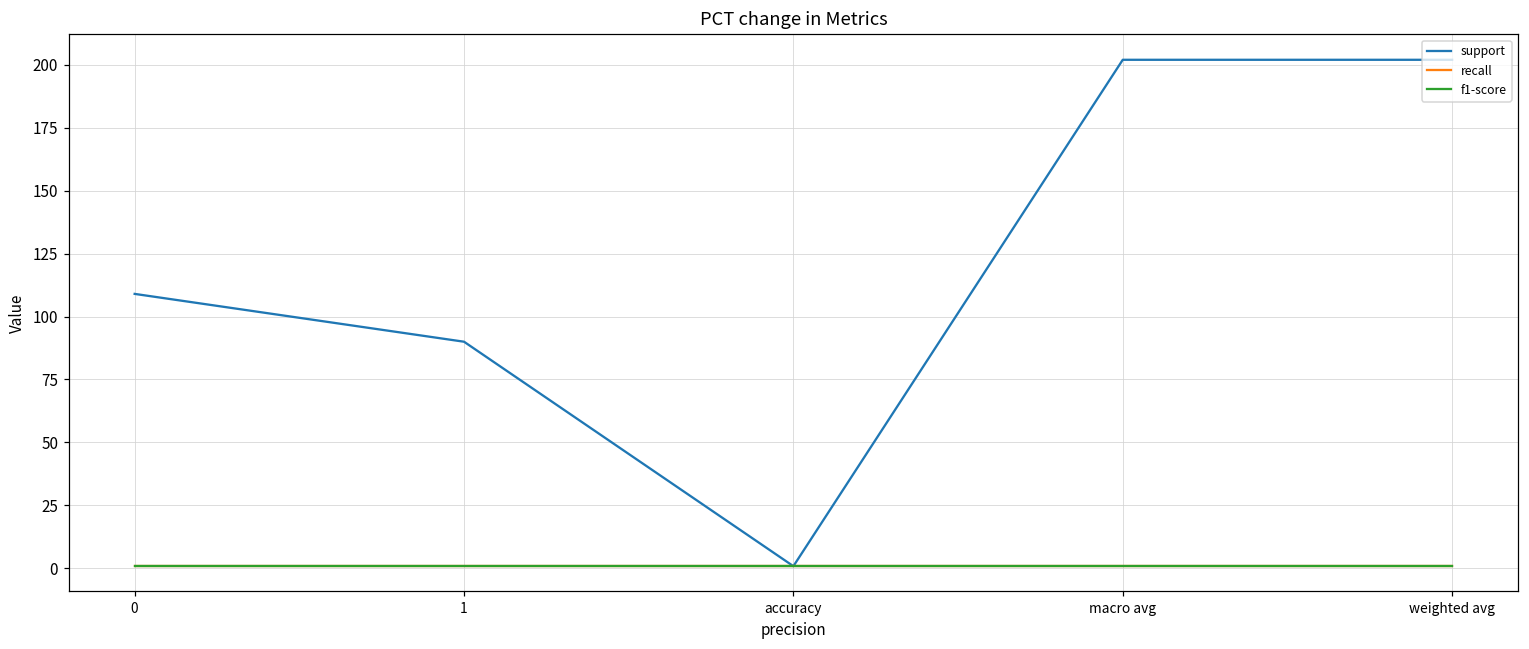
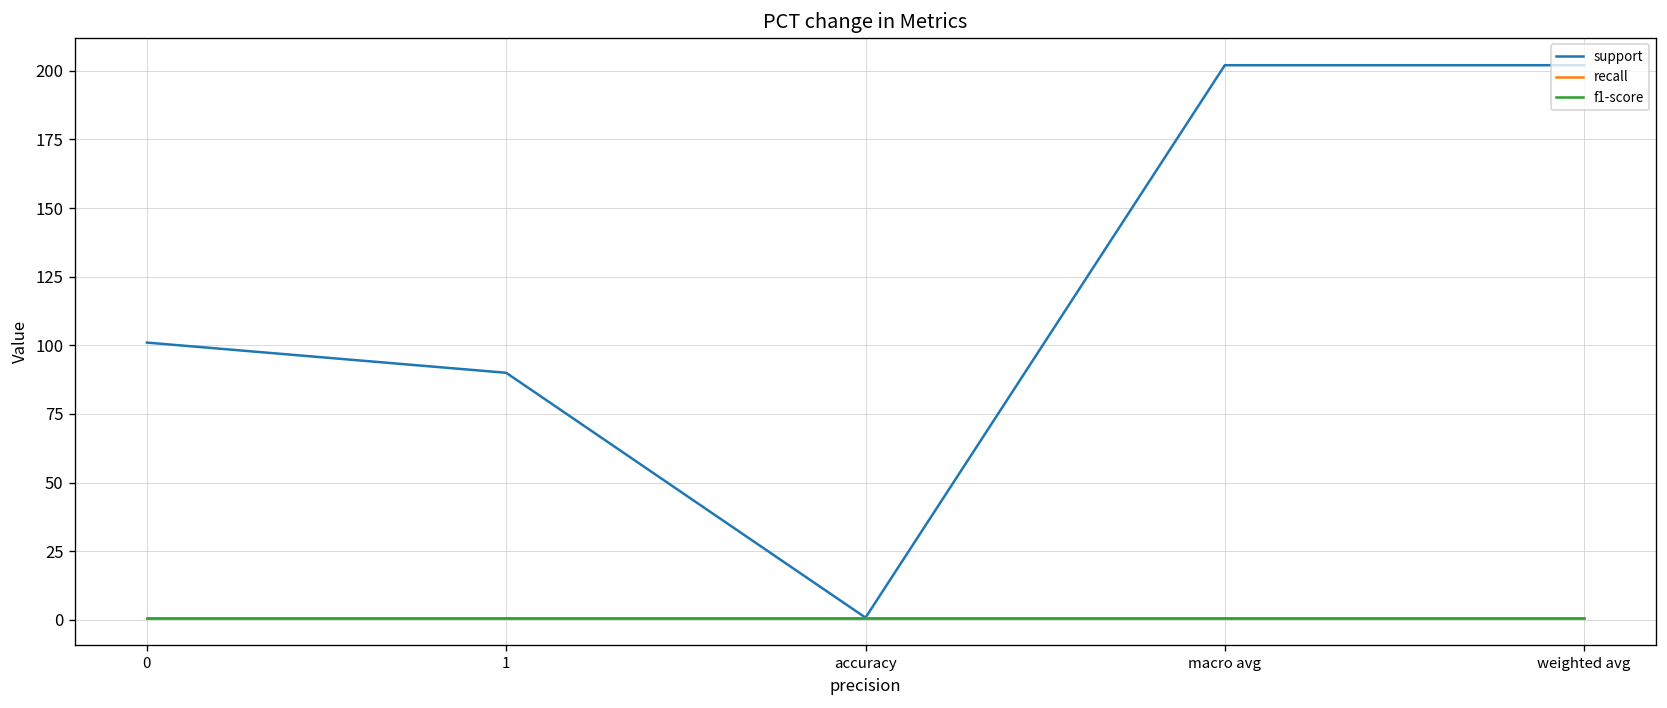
support, 0: 109 -> 101
